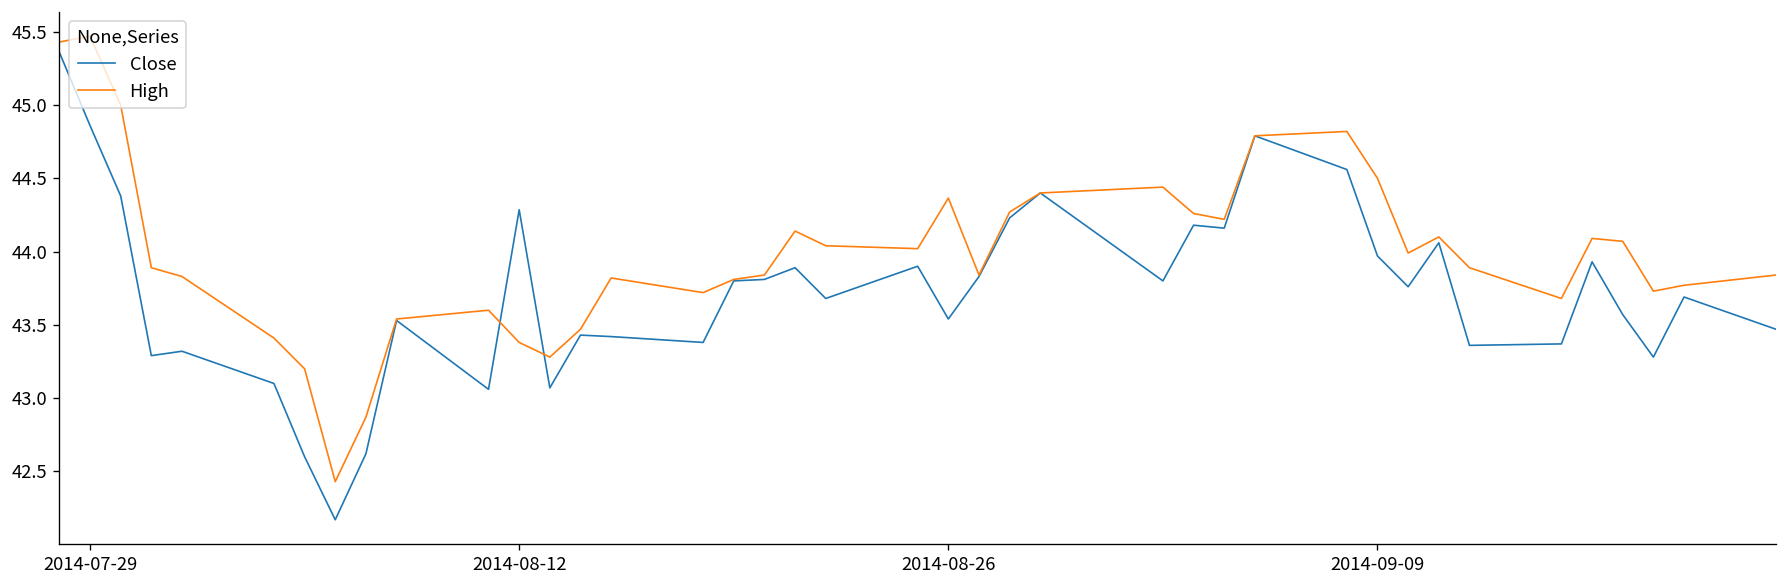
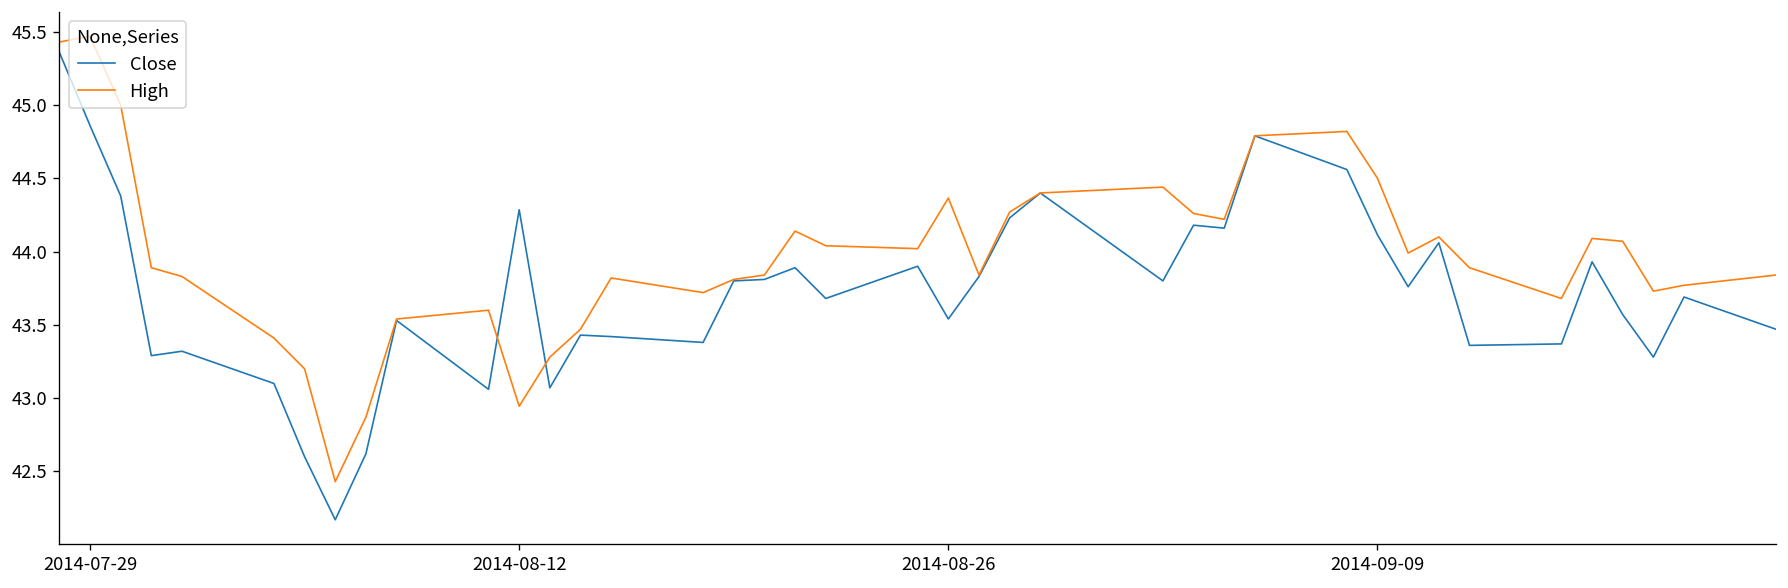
High, 2014-08-12: 43.38 -> 42.94
Close, 2014-09-09: 43.97 -> 44.11
